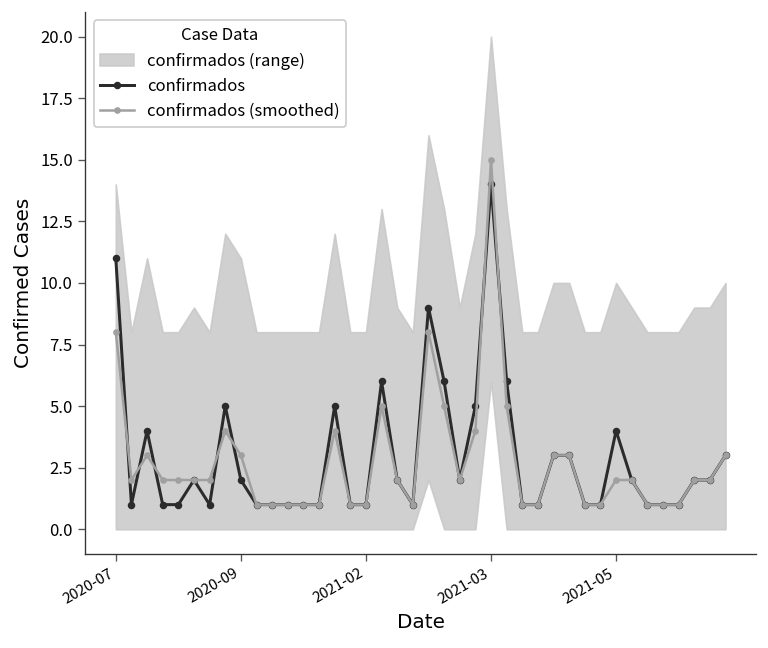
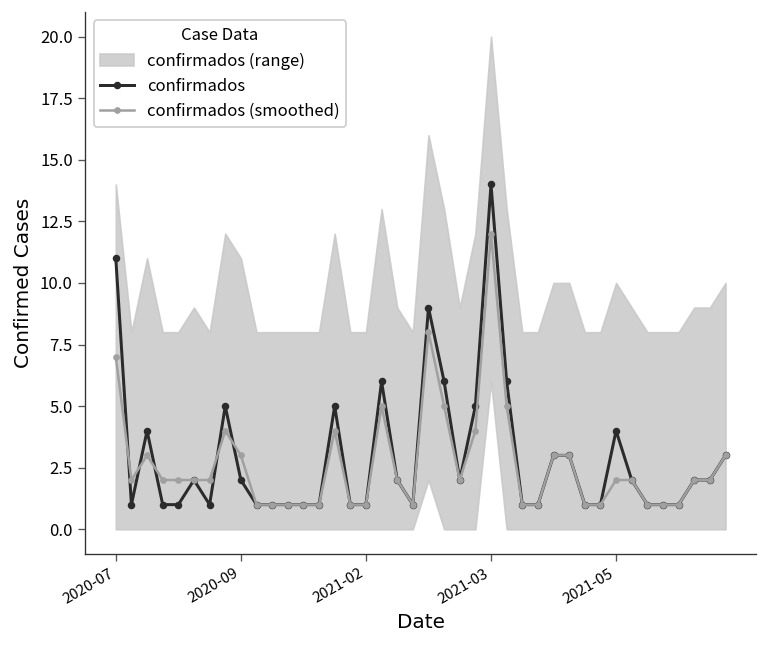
confirmados (smoothed), 2020-07: 8 -> 7
confirmados (smoothed), 2021-03: 15 -> 12
